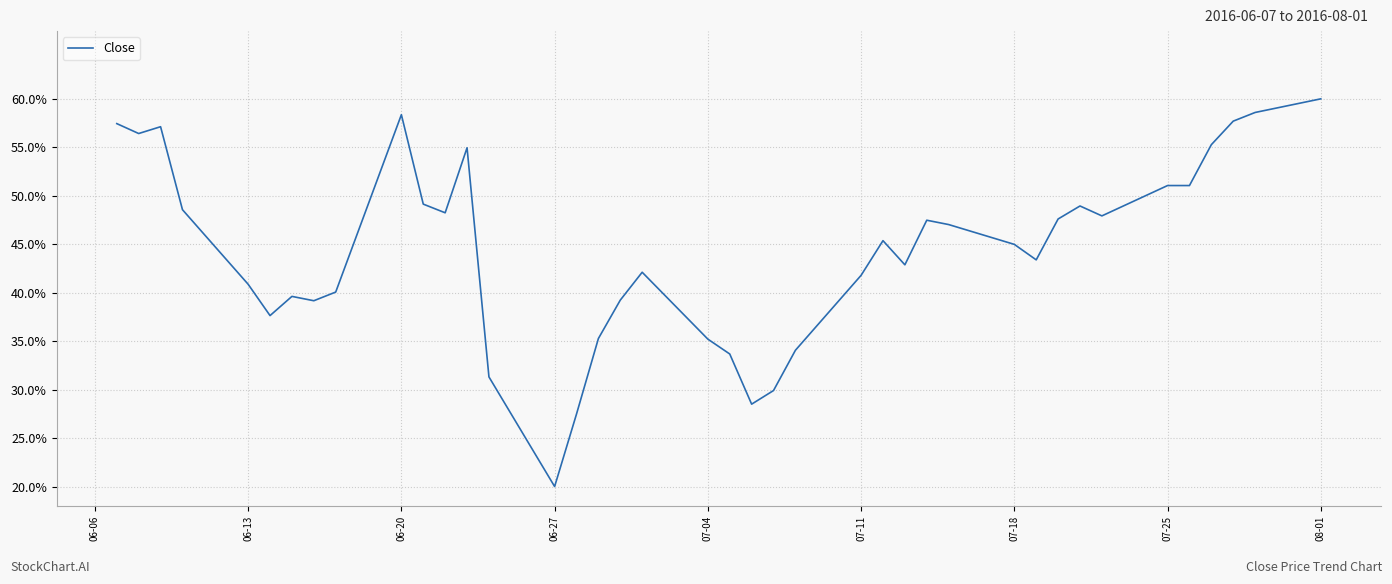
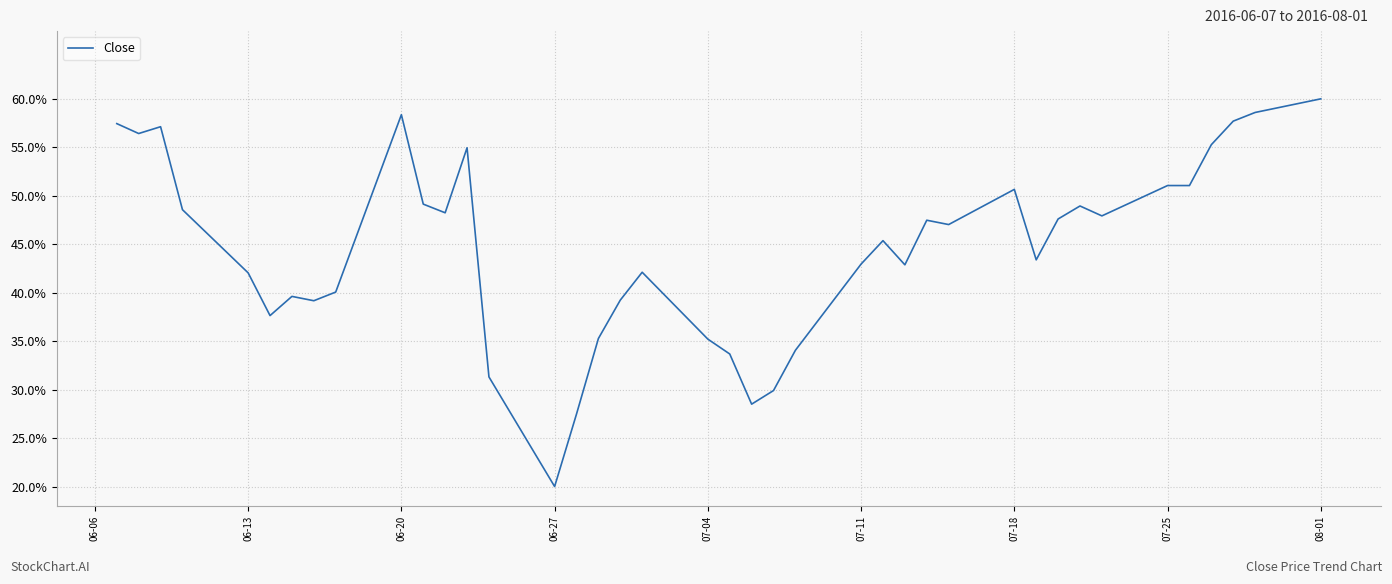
06-13: 41% -> 42%
07-11: 42% -> 43%
07-18: 45% -> 51%
